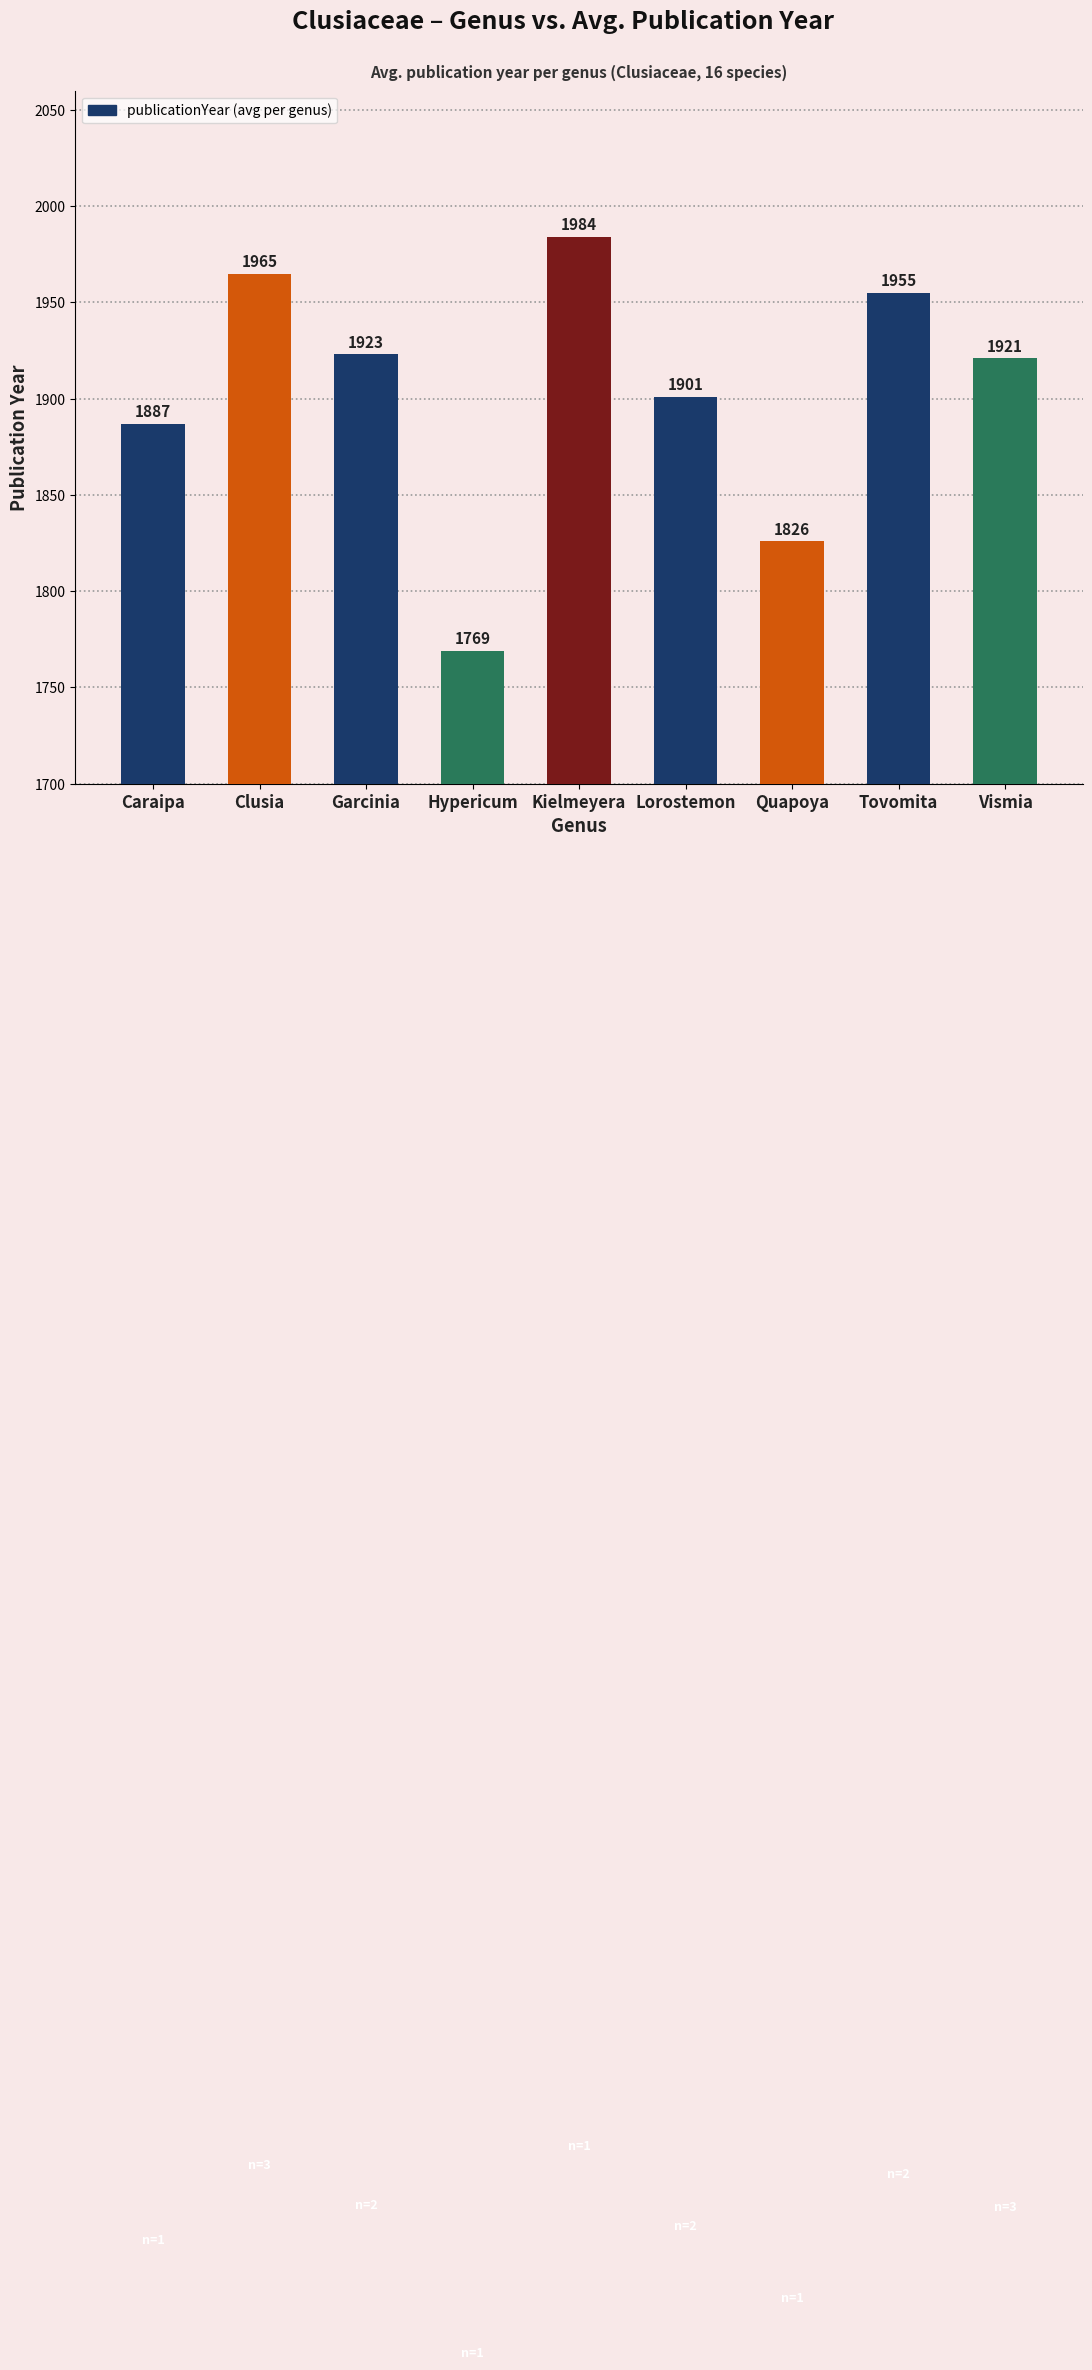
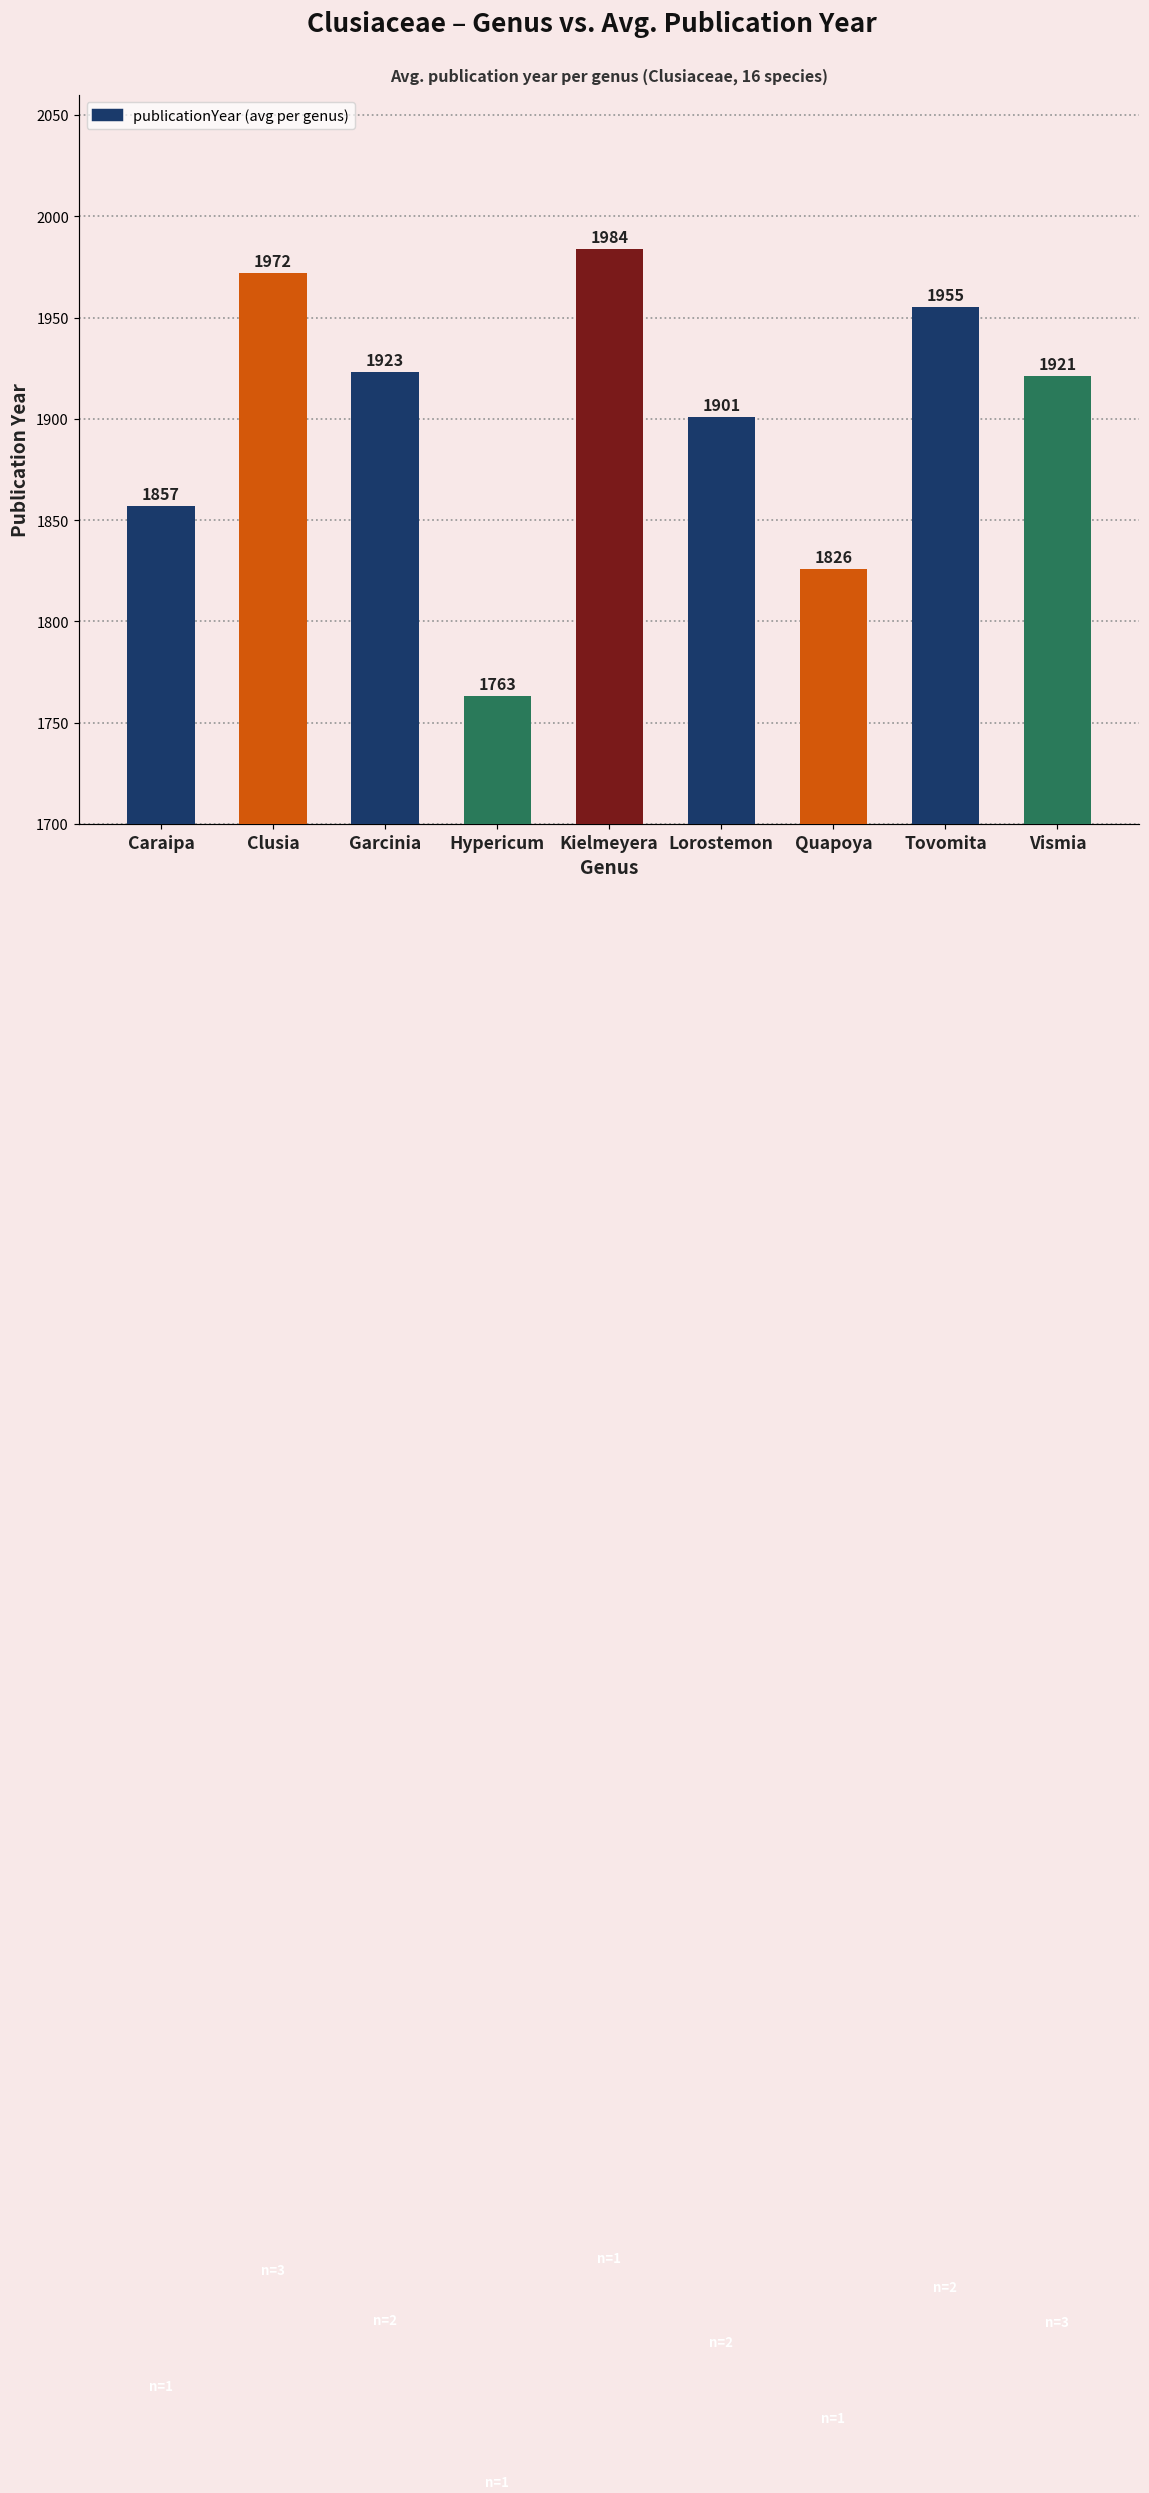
Caraipa: 1887 -> 1857
Clusia: 1965 -> 1972
Hypericum: 1769 -> 1763
